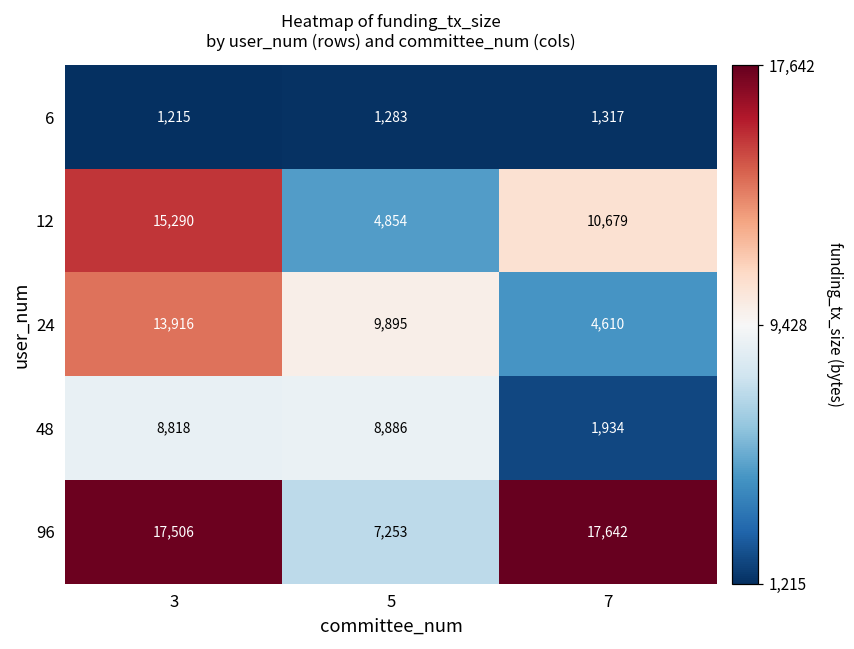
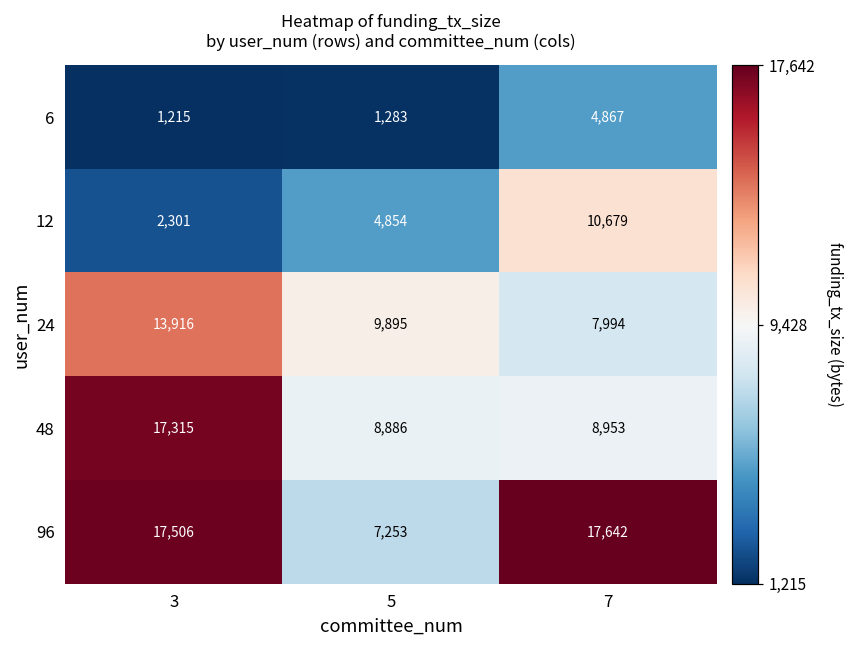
6, 7: 1,317 -> 4,867
12, 3: 15,290 -> 2,301
24, 7: 4,610 -> 7,994
48, 3: 8,818 -> 17,315
48, 7: 1,934 -> 8,953
